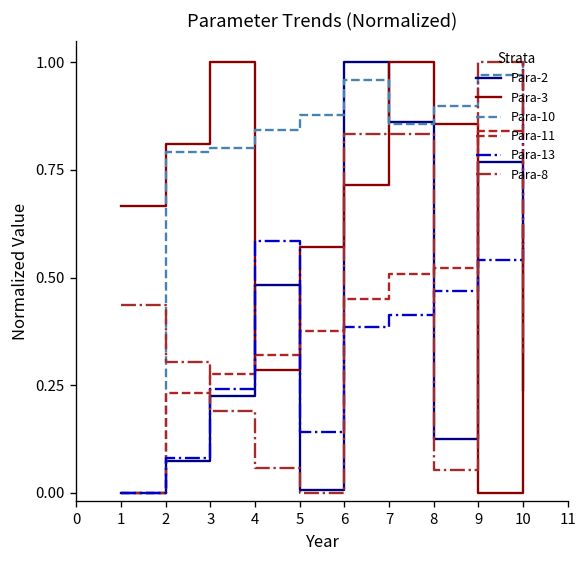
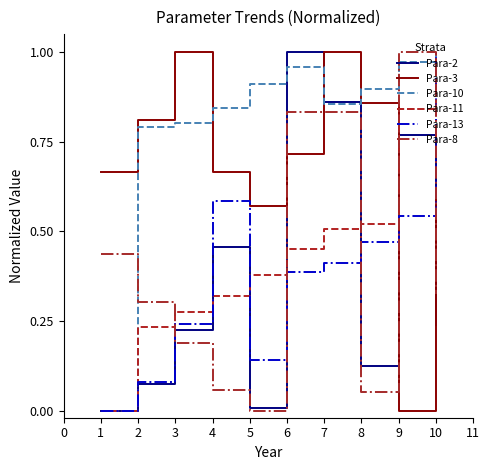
Para-2, 4: 0.48 -> 0.46
Para-3, 4: 0.29 -> 0.67
Para-10, 5: 0.88 -> 0.91
